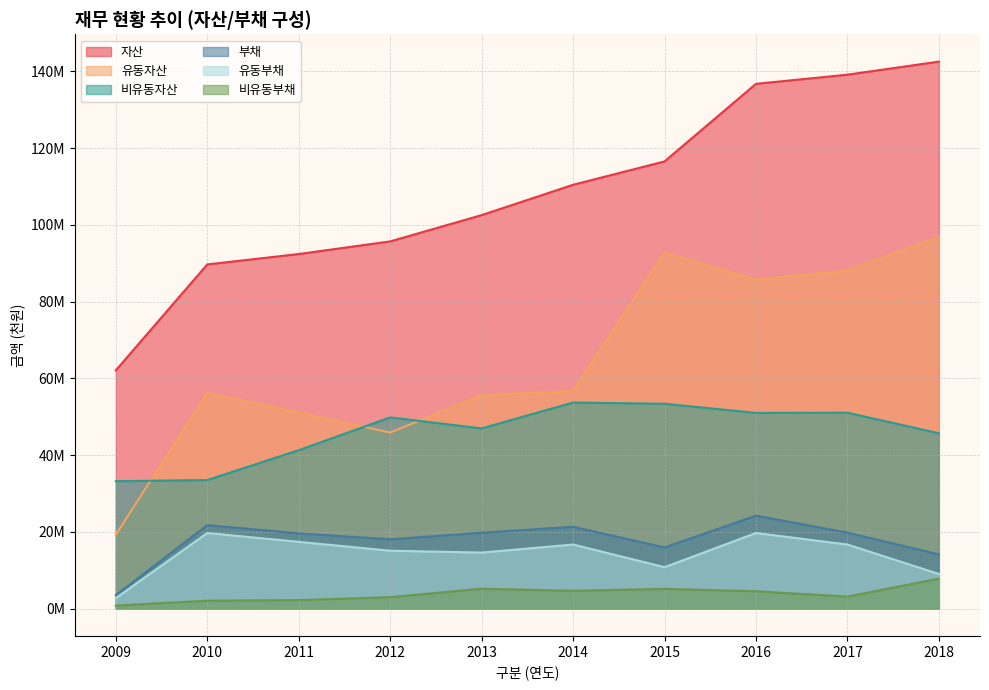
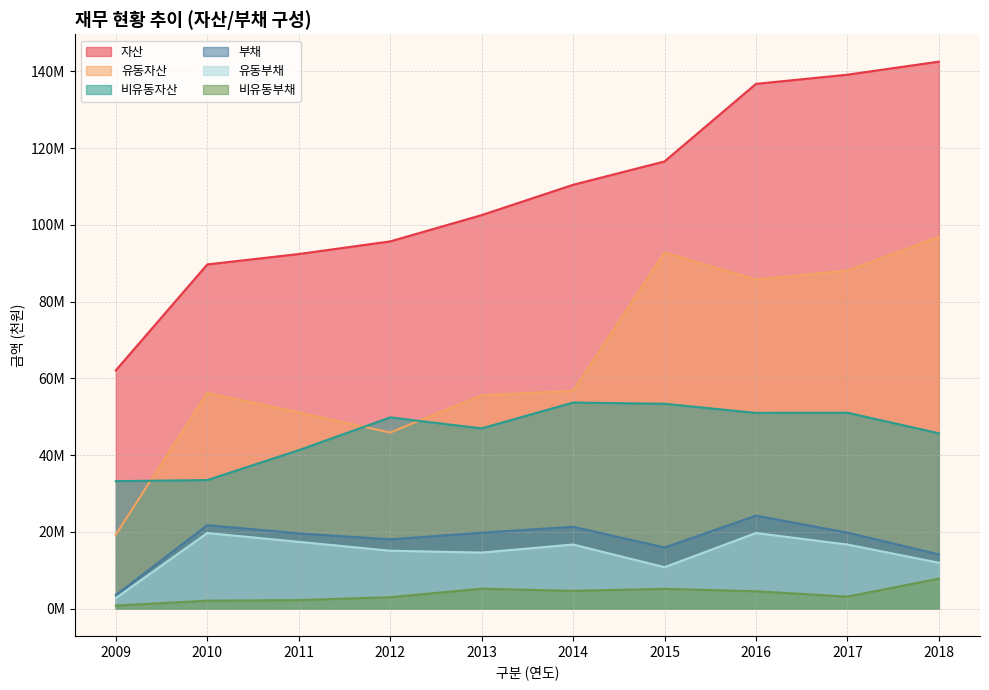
유동부채, 2018: 9000000 -> 12000000
